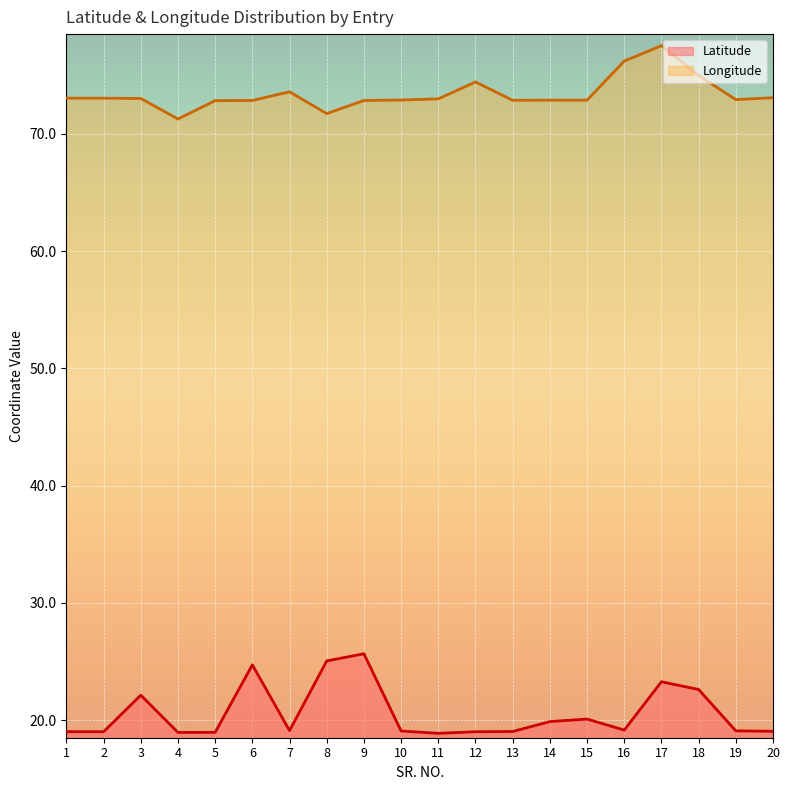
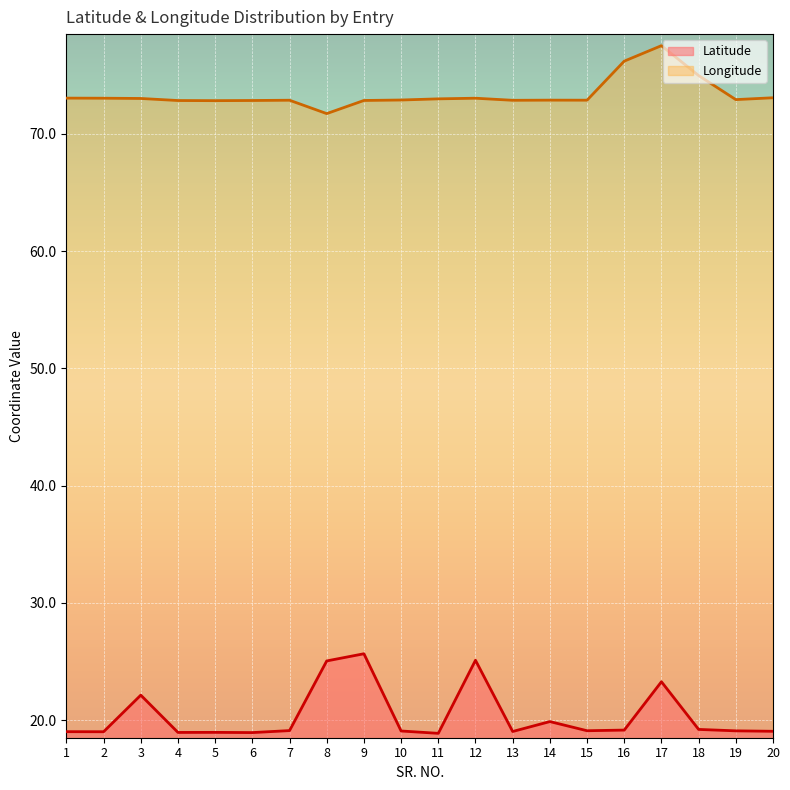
Longitude, 4: 71.3 -> 72.8
Latitude, 6: 24.7 -> 18.9
Longitude, 7: 73.6 -> 72.9
Latitude, 12: 19.0 -> 25.1
Longitude, 12: 74.4 -> 73.0
Latitude, 15: 20.1 -> 19.1
Latitude, 18: 22.6 -> 19.2
